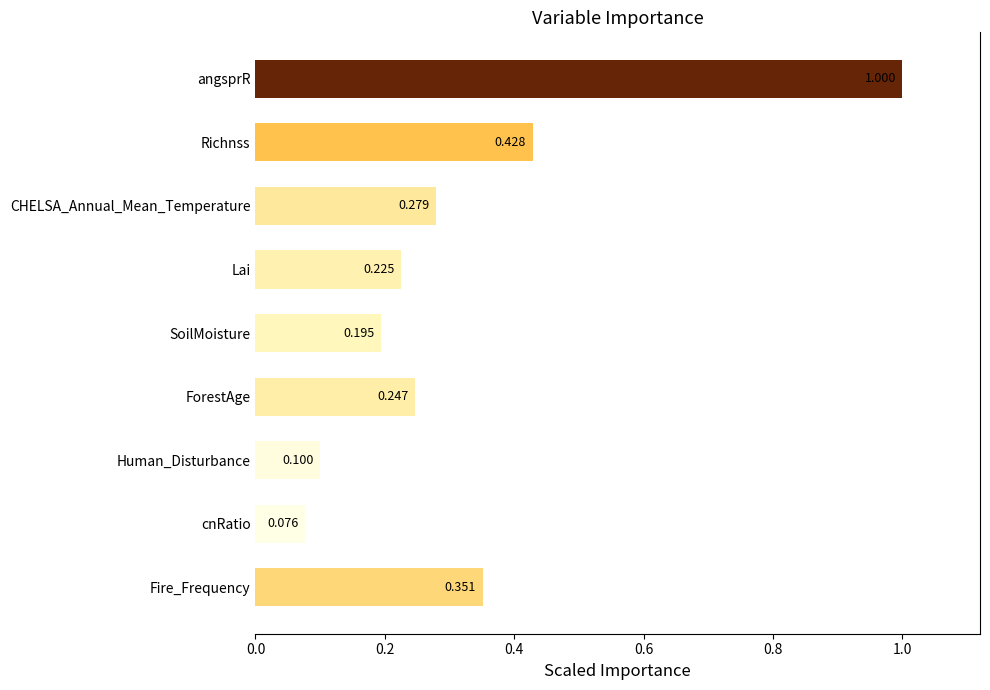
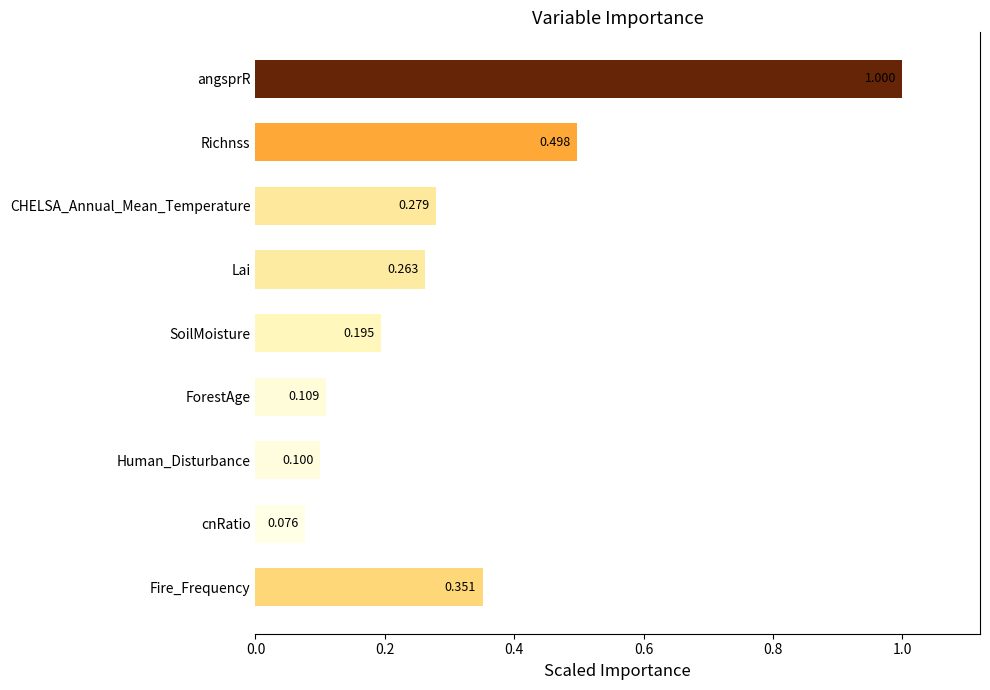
Richnss: 0.428 -> 0.498
Lai: 0.225 -> 0.263
ForestAge: 0.247 -> 0.109
